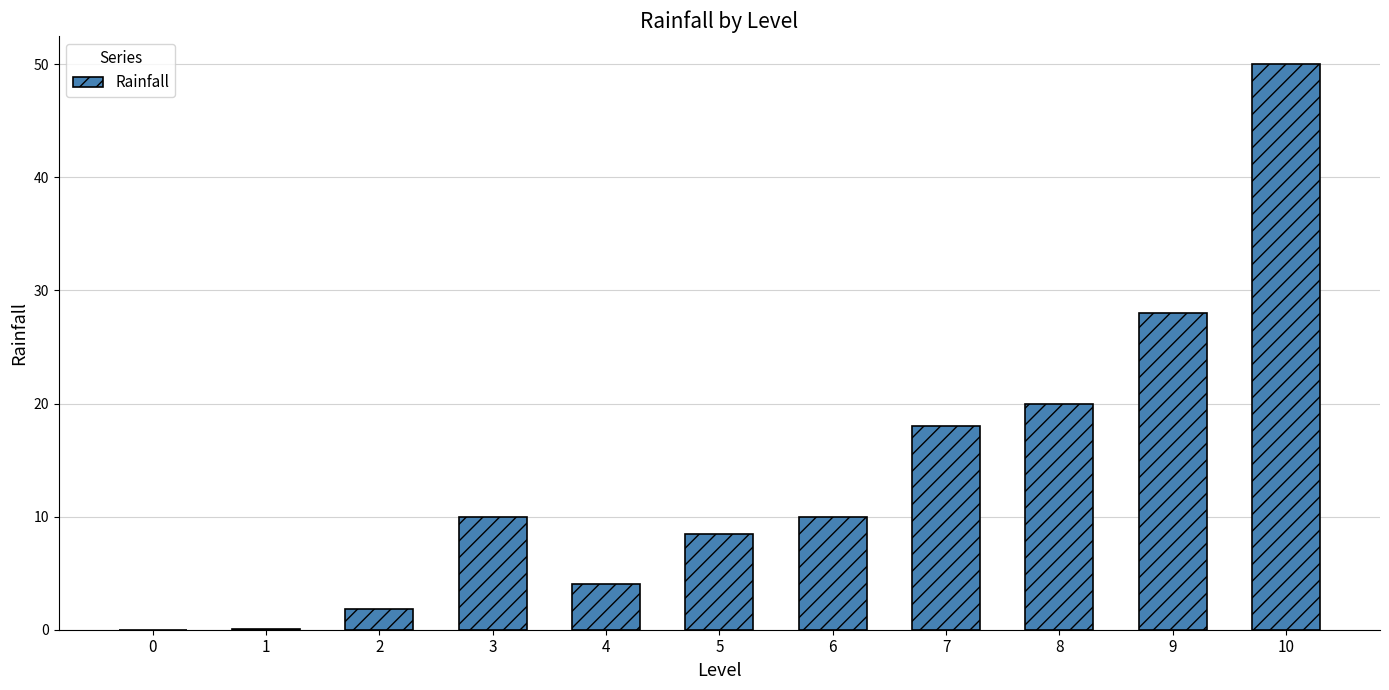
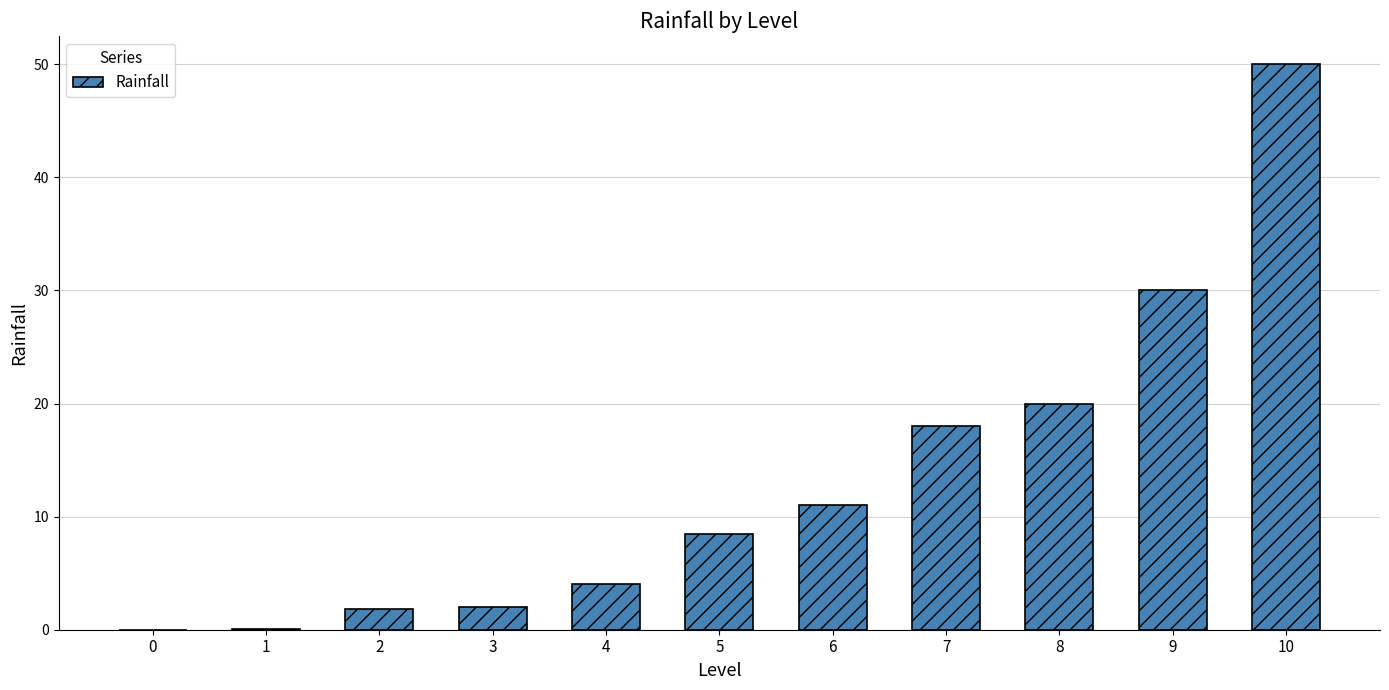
3: 10 -> 2
6: 10 -> 11
9: 28 -> 30
